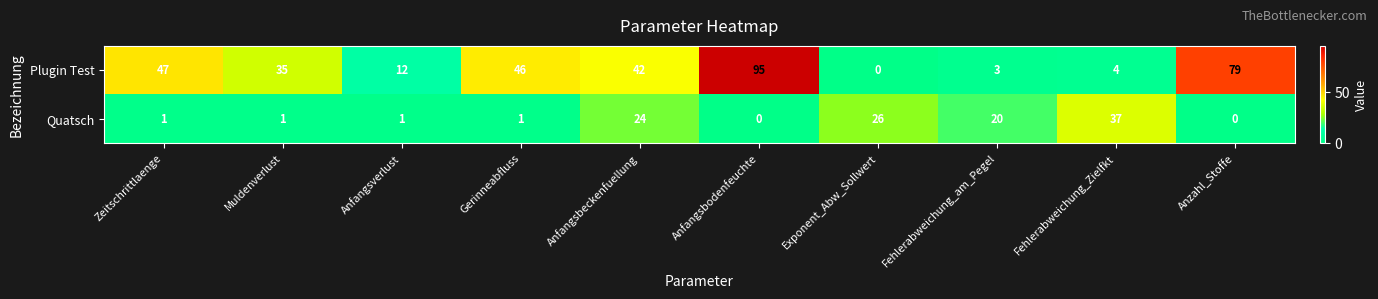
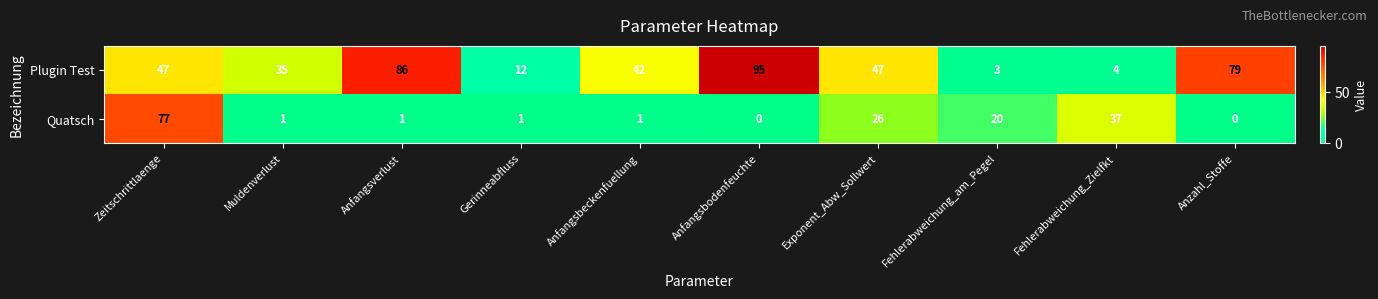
Plugin Test, Anfangsverlust: 12 -> 86
Plugin Test, Gerinneabfluss: 46 -> 12
Plugin Test, Exponent_Abw_Sollwert: 0 -> 47
Quatsch, Zeitschrittlaenge: 1 -> 77
Quatsch, Anfangsbeckenfuellung: 24 -> 1
